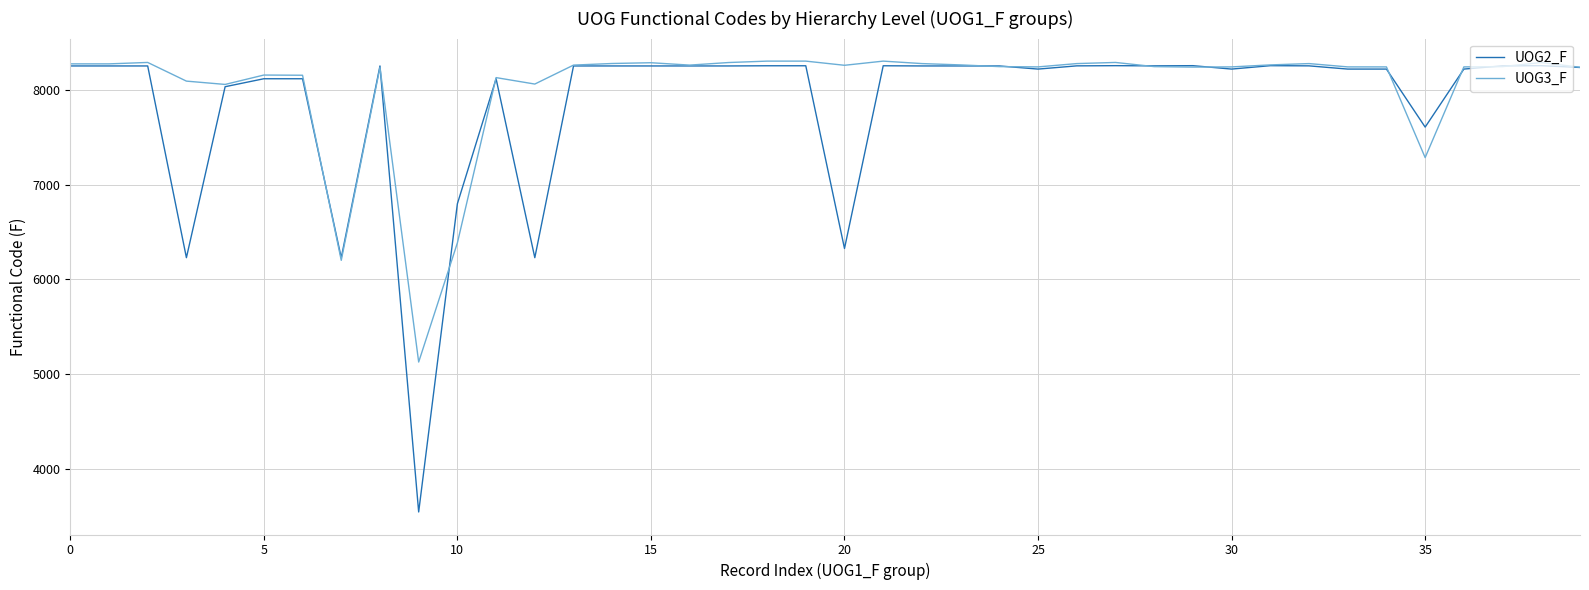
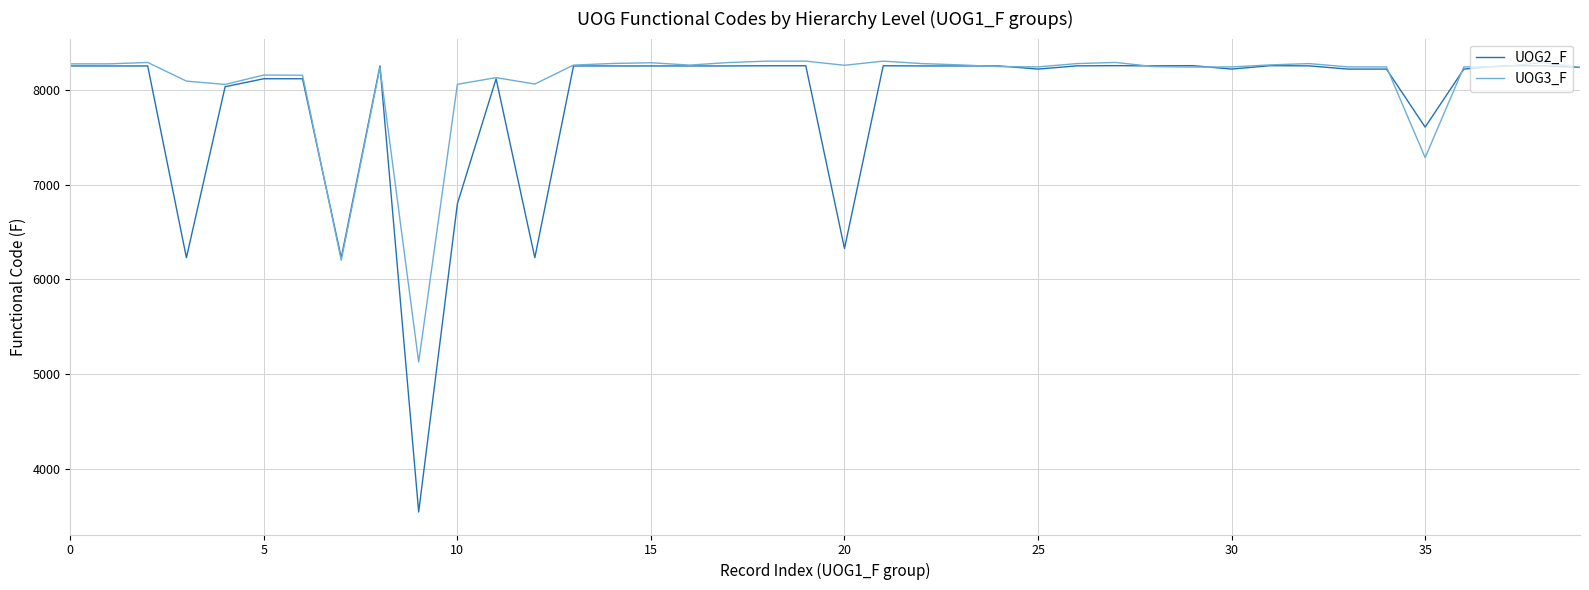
UOG3_F, 10: 6400 -> 8100
